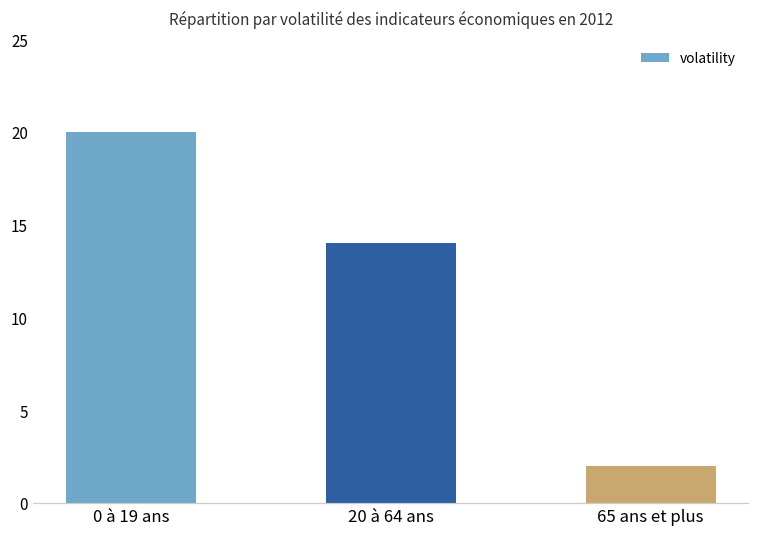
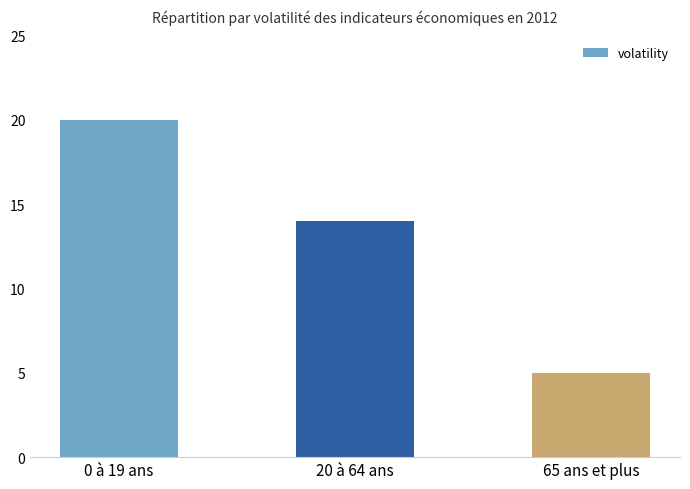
65 ans et plus: 2 -> 5
